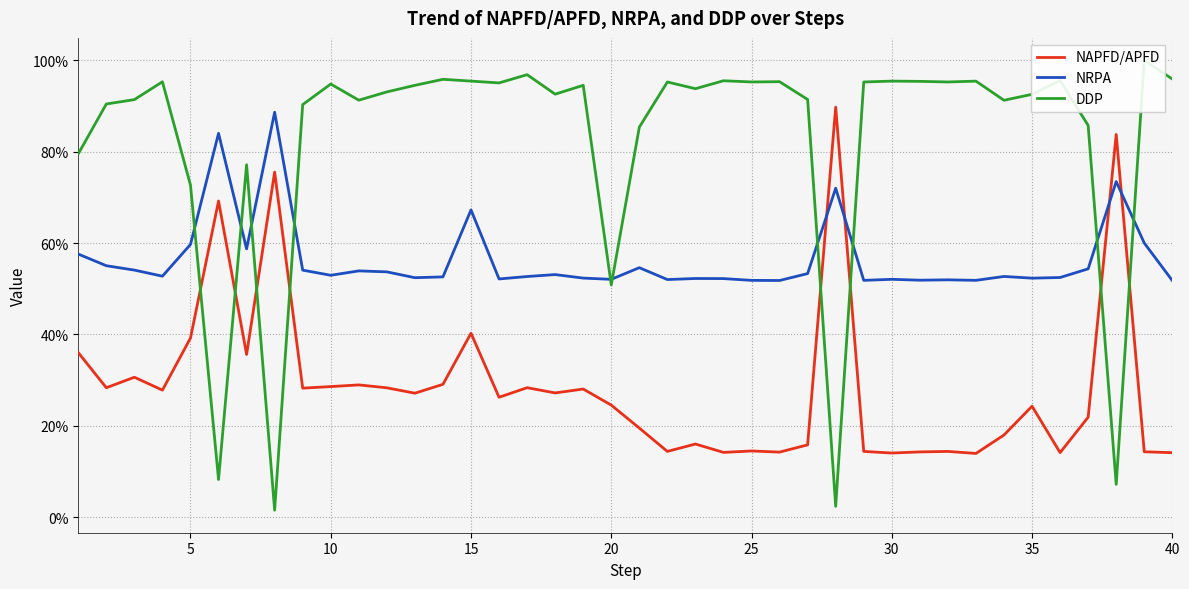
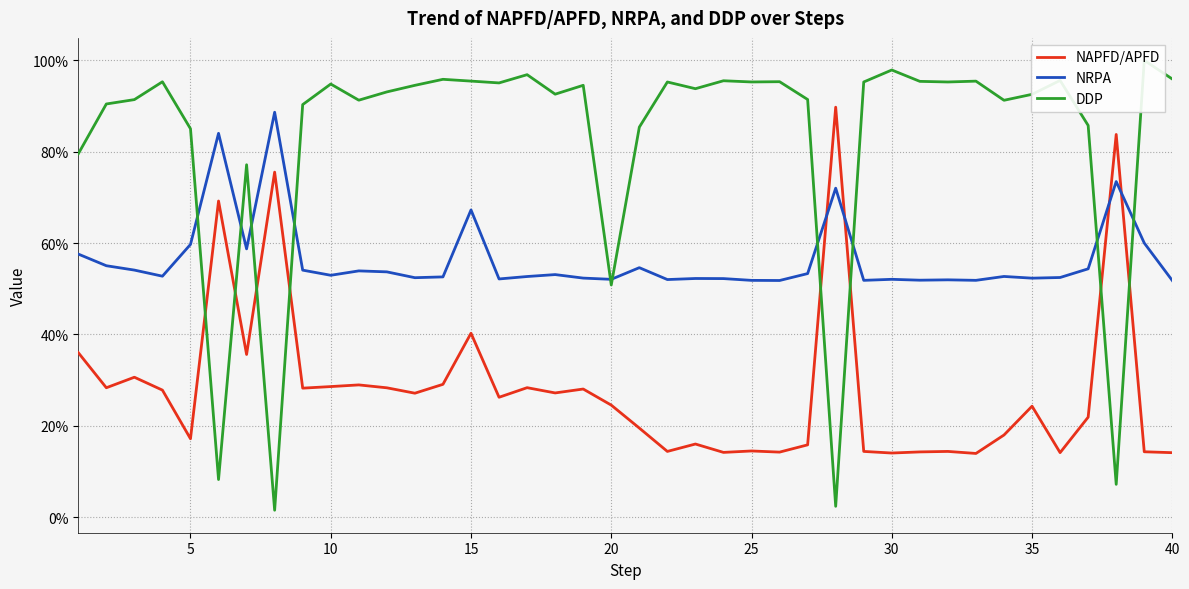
NAPFD/APFD, 5: 39% -> 17%
DDP, 5: 73% -> 85%
DDP, 30: 95% -> 98%
